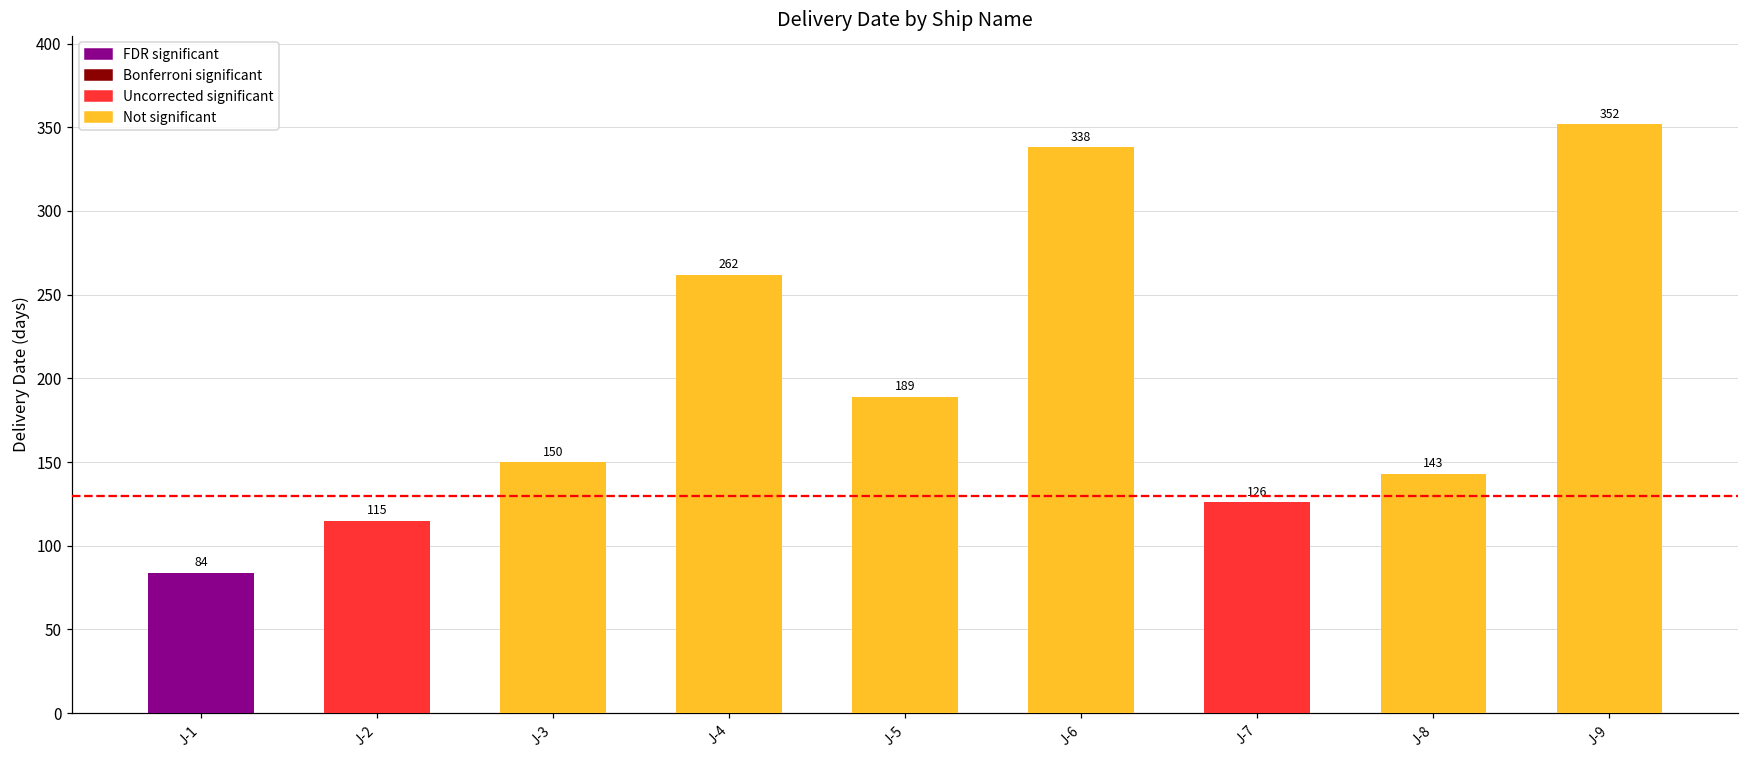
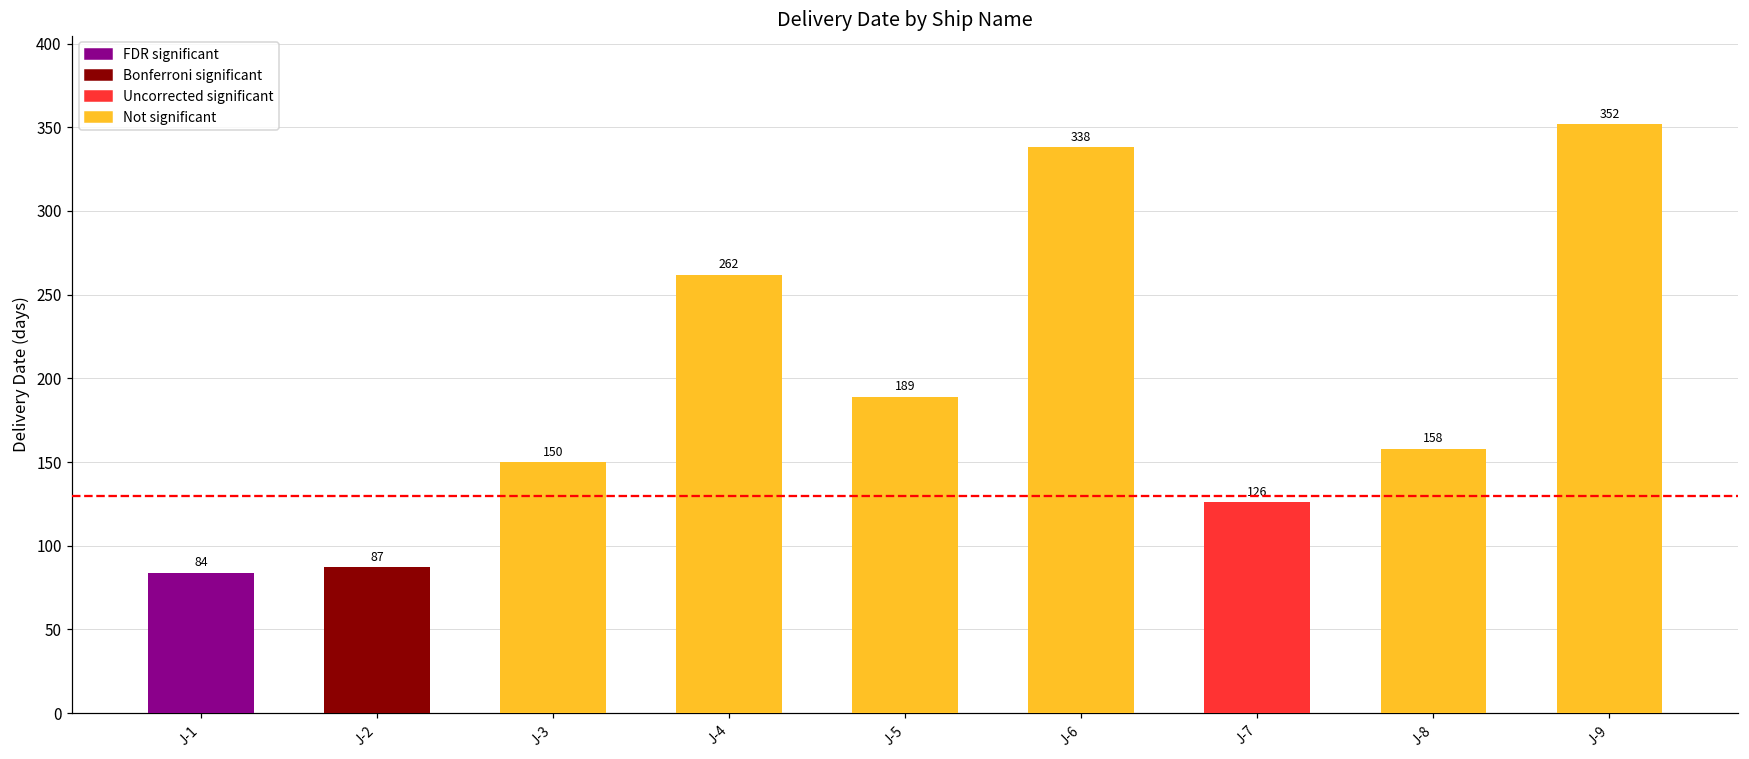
J-2: 115 -> 87
J-8: 143 -> 158
